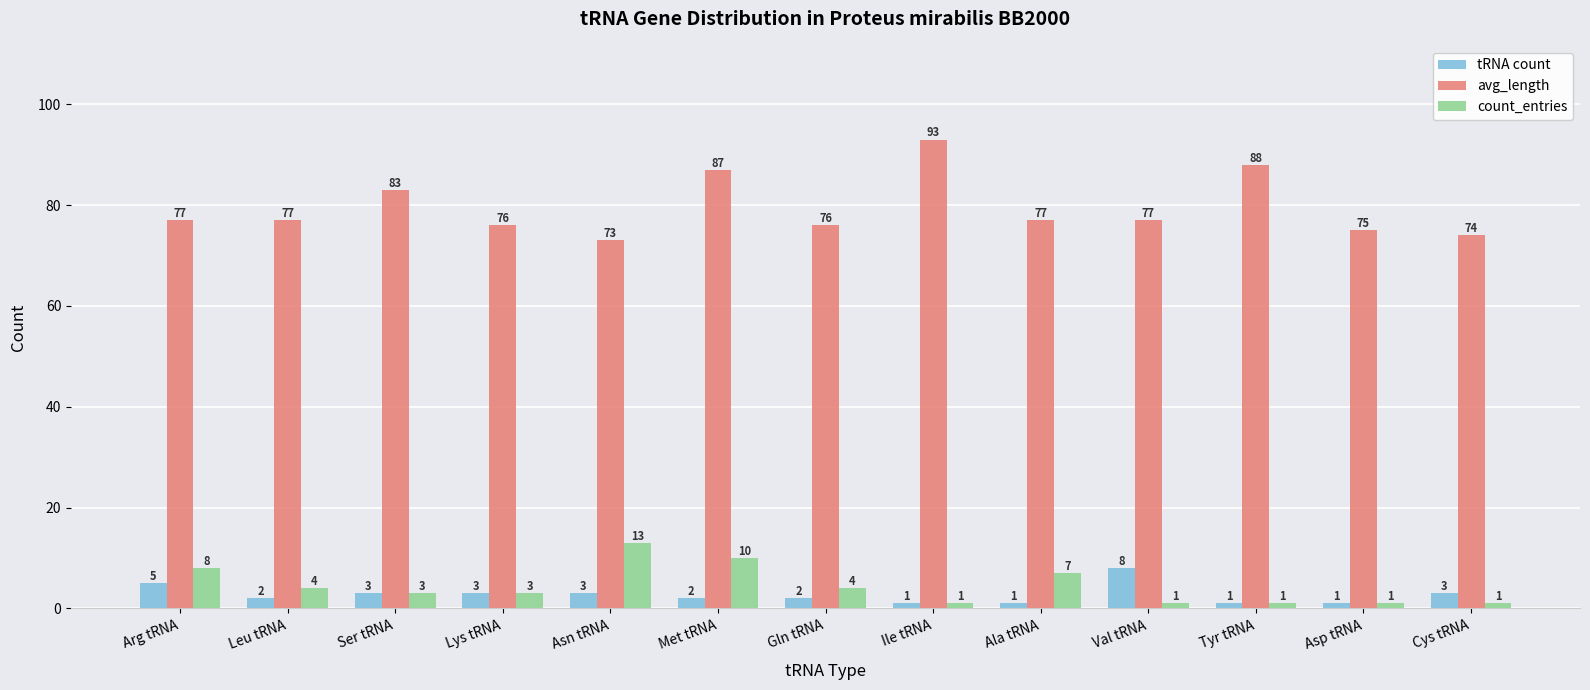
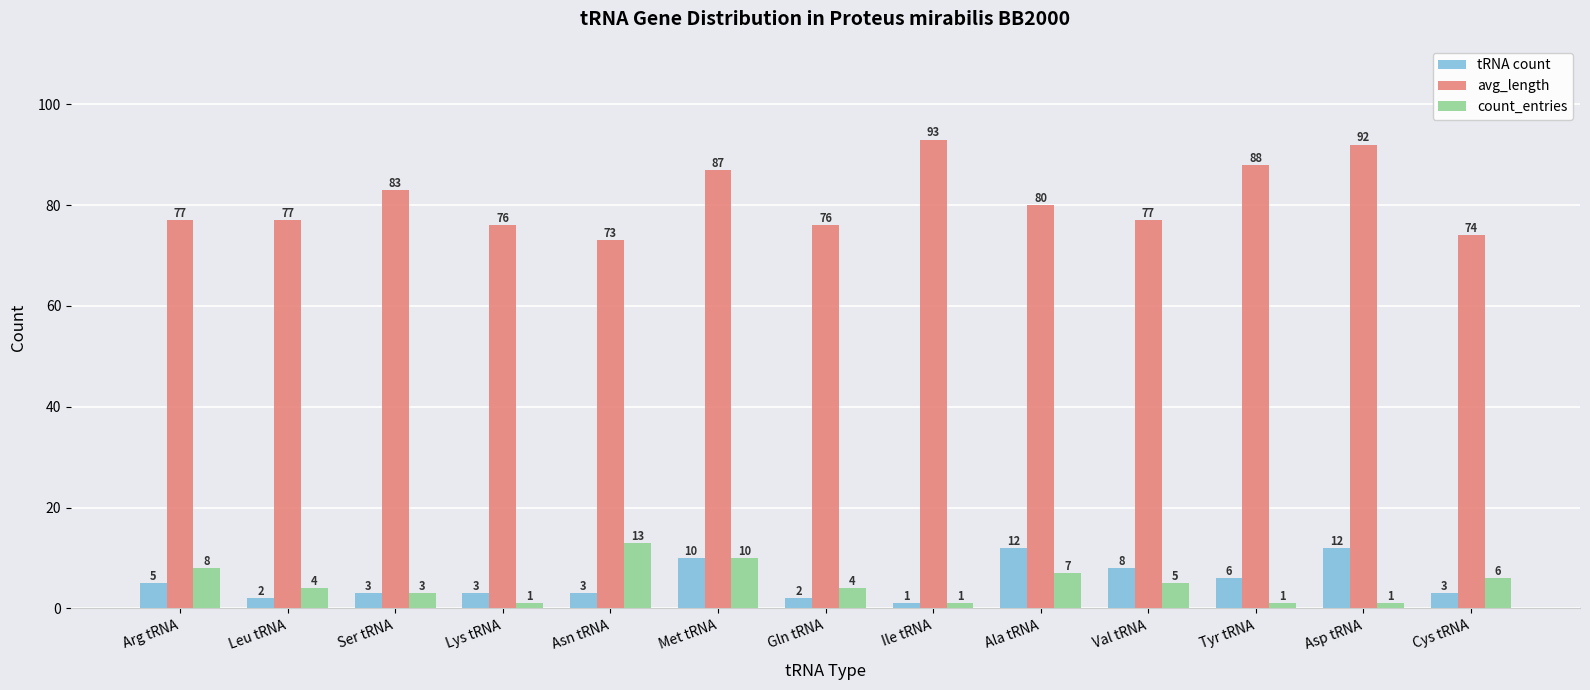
count_entries, Lys tRNA: 3 -> 1
tRNA count, Met tRNA: 2 -> 10
tRNA count, Ala tRNA: 1 -> 12
avg_length, Ala tRNA: 77 -> 80
count_entries, Val tRNA: 1 -> 5
tRNA count, Tyr tRNA: 1 -> 6
tRNA count, Asp tRNA: 1 -> 12
avg_length, Asp tRNA: 75 -> 92
count_entries, Cys tRNA: 1 -> 6
